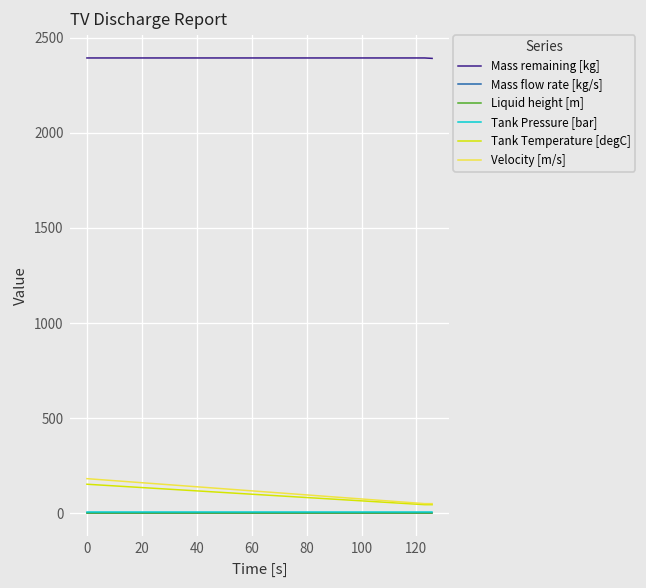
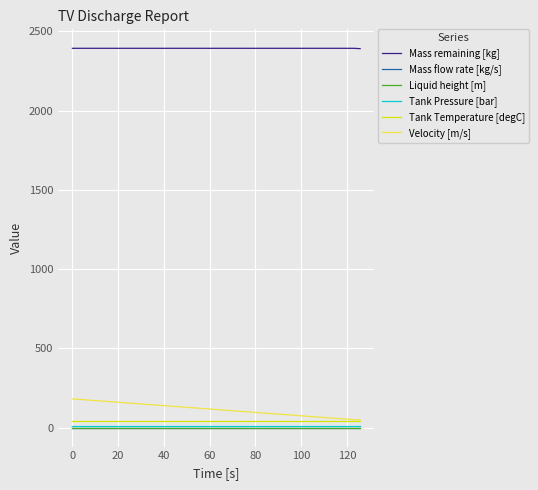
Tank Temperature [degC], 0: 150 -> 50
